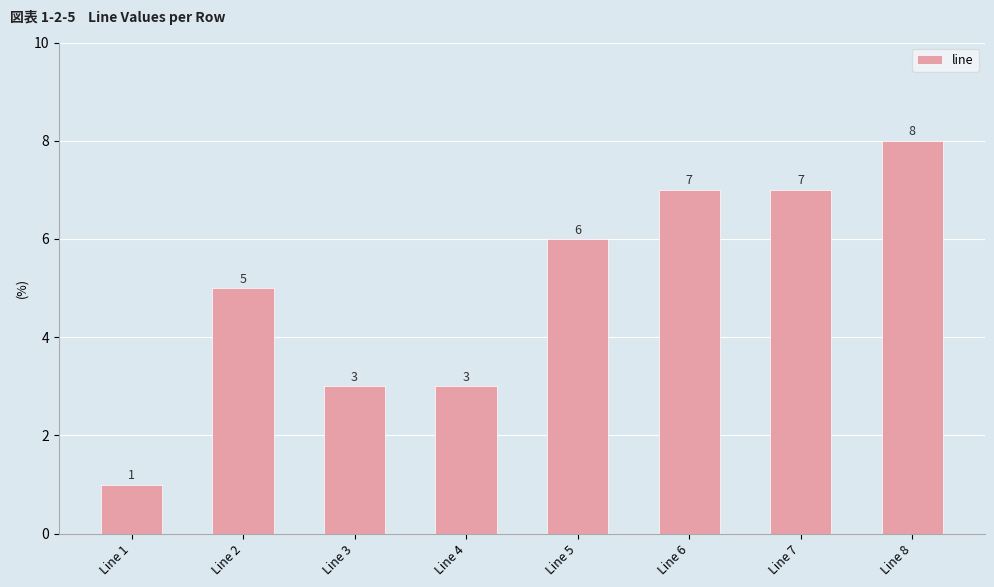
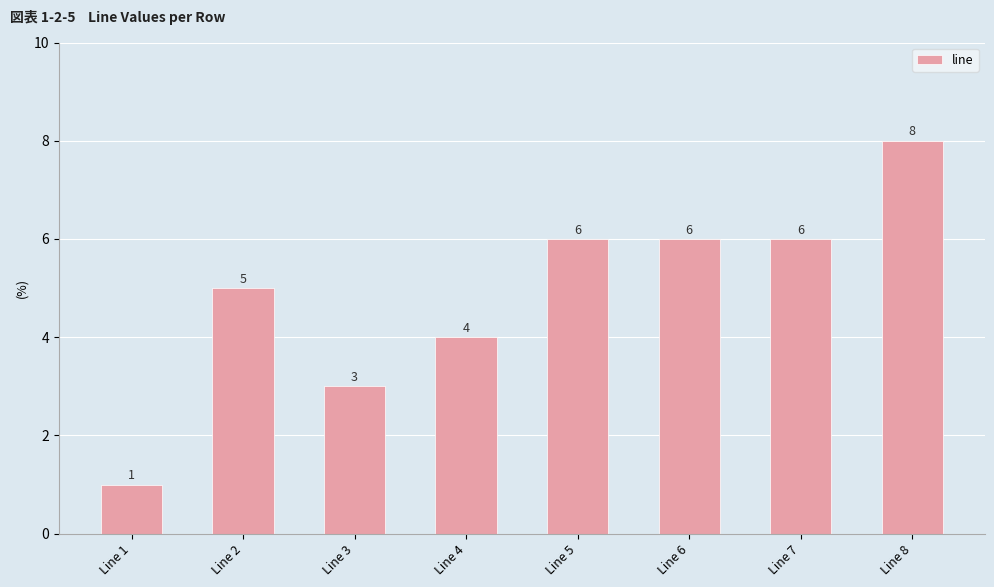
Line 4: 3 -> 4
Line 6: 7 -> 6
Line 7: 7 -> 6
